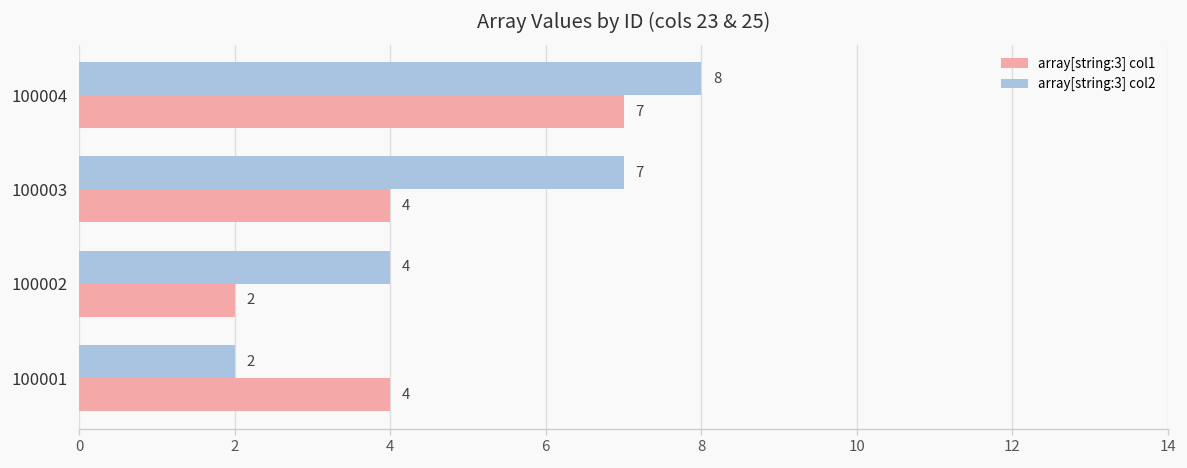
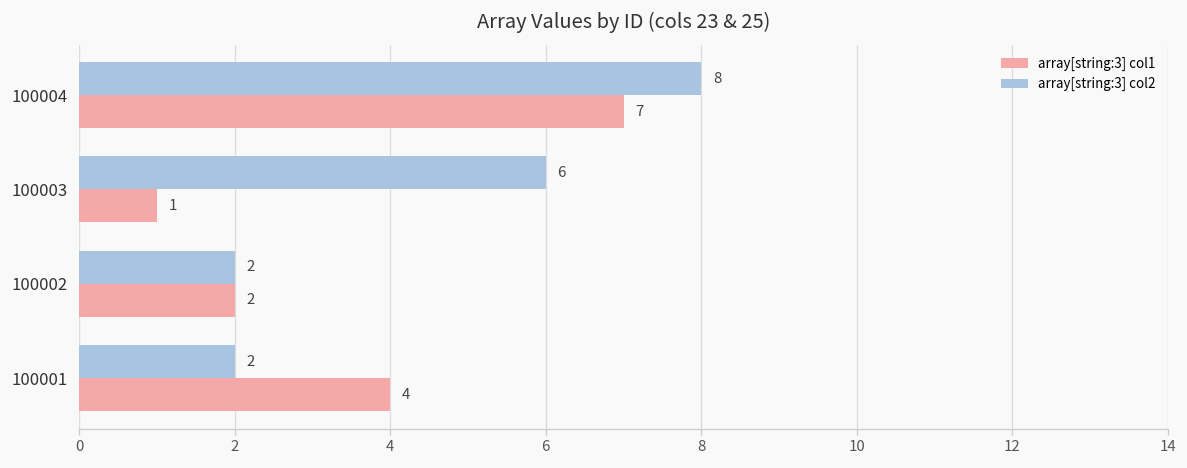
array[string:3] col2, 100003: 7 -> 6
array[string:3] col1, 100003: 4 -> 1
array[string:3] col2, 100002: 4 -> 2
